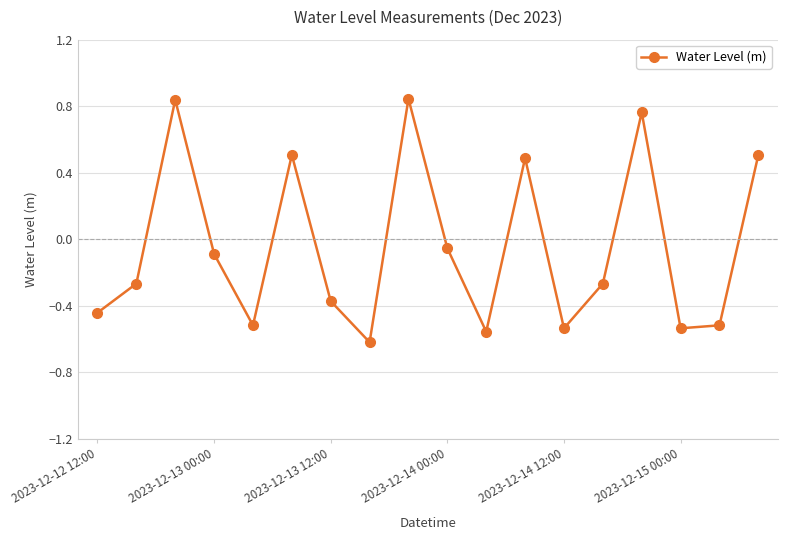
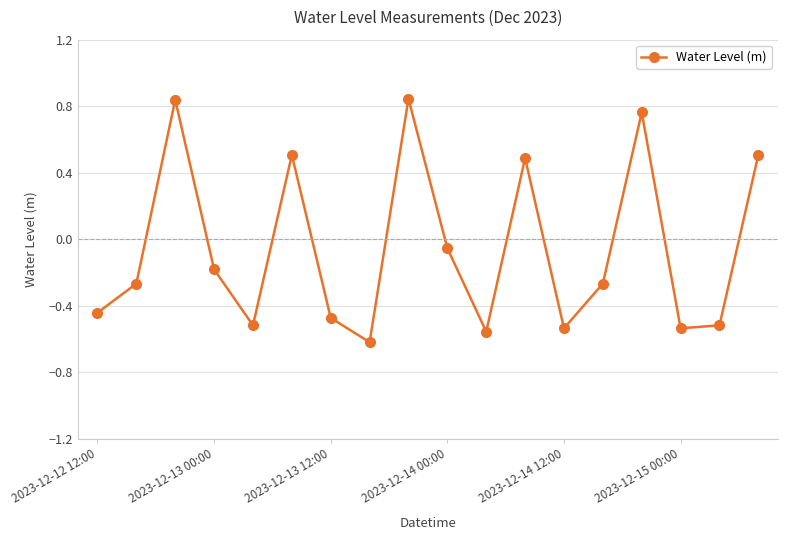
2023-12-13 00:00: -0.09 -> -0.18
2023-12-13 12:00: -0.37 -> -0.47
